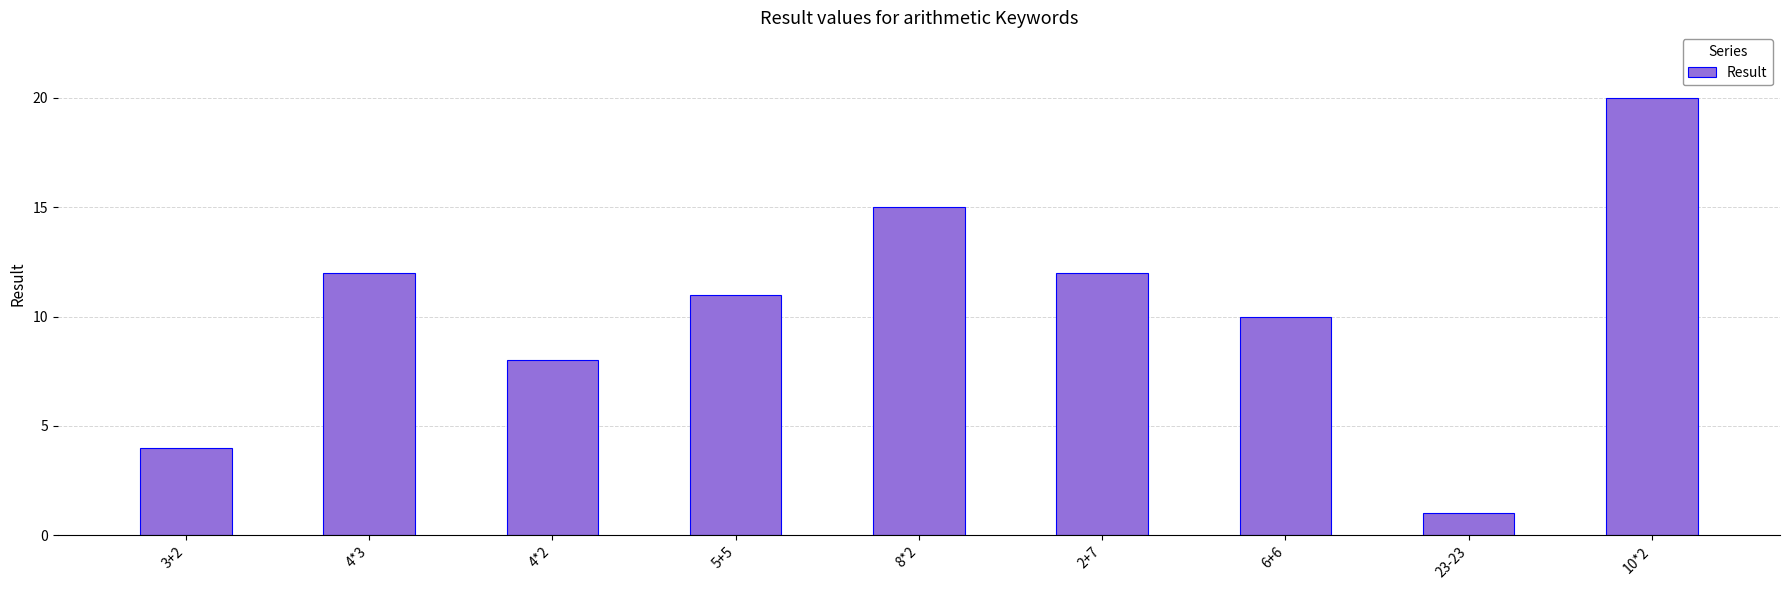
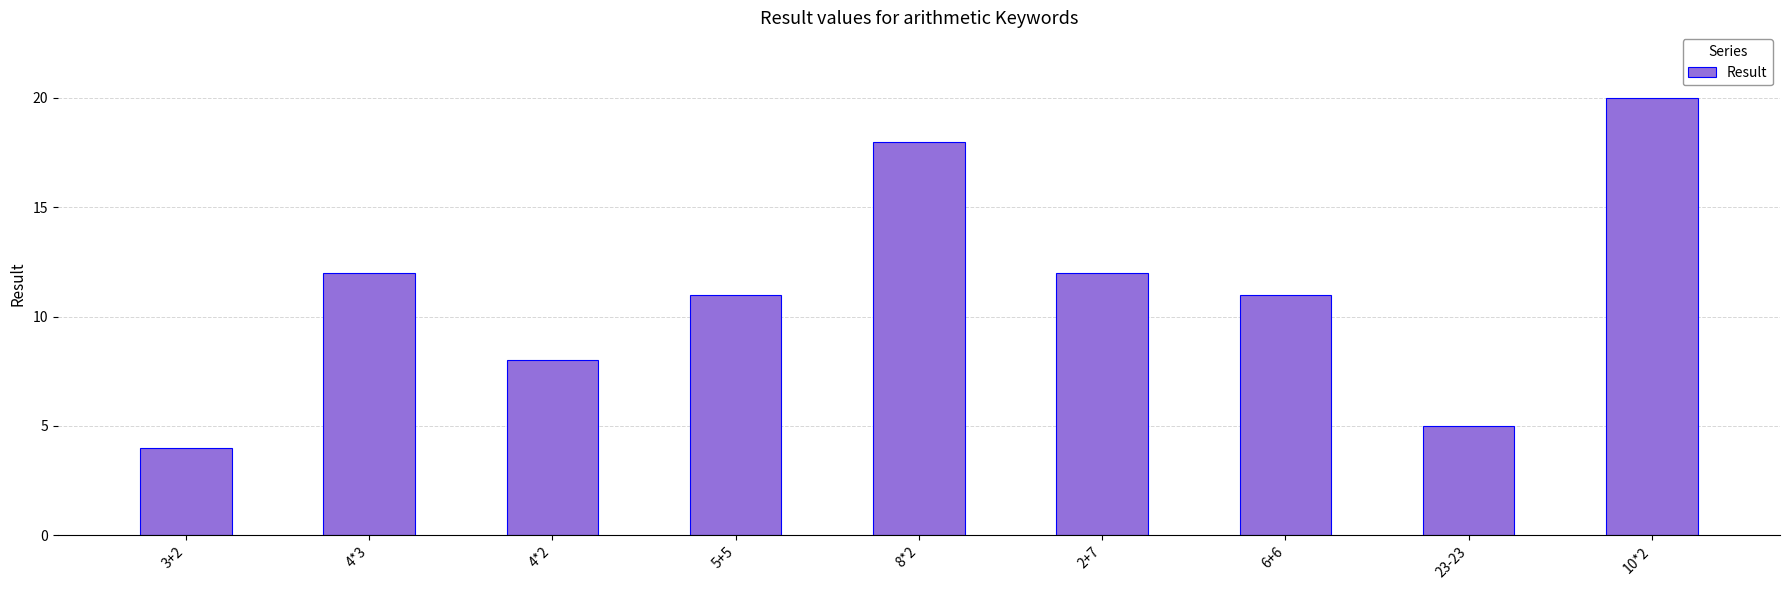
8*2: 15 -> 18
6+6: 10 -> 11
23-23: 1 -> 5
